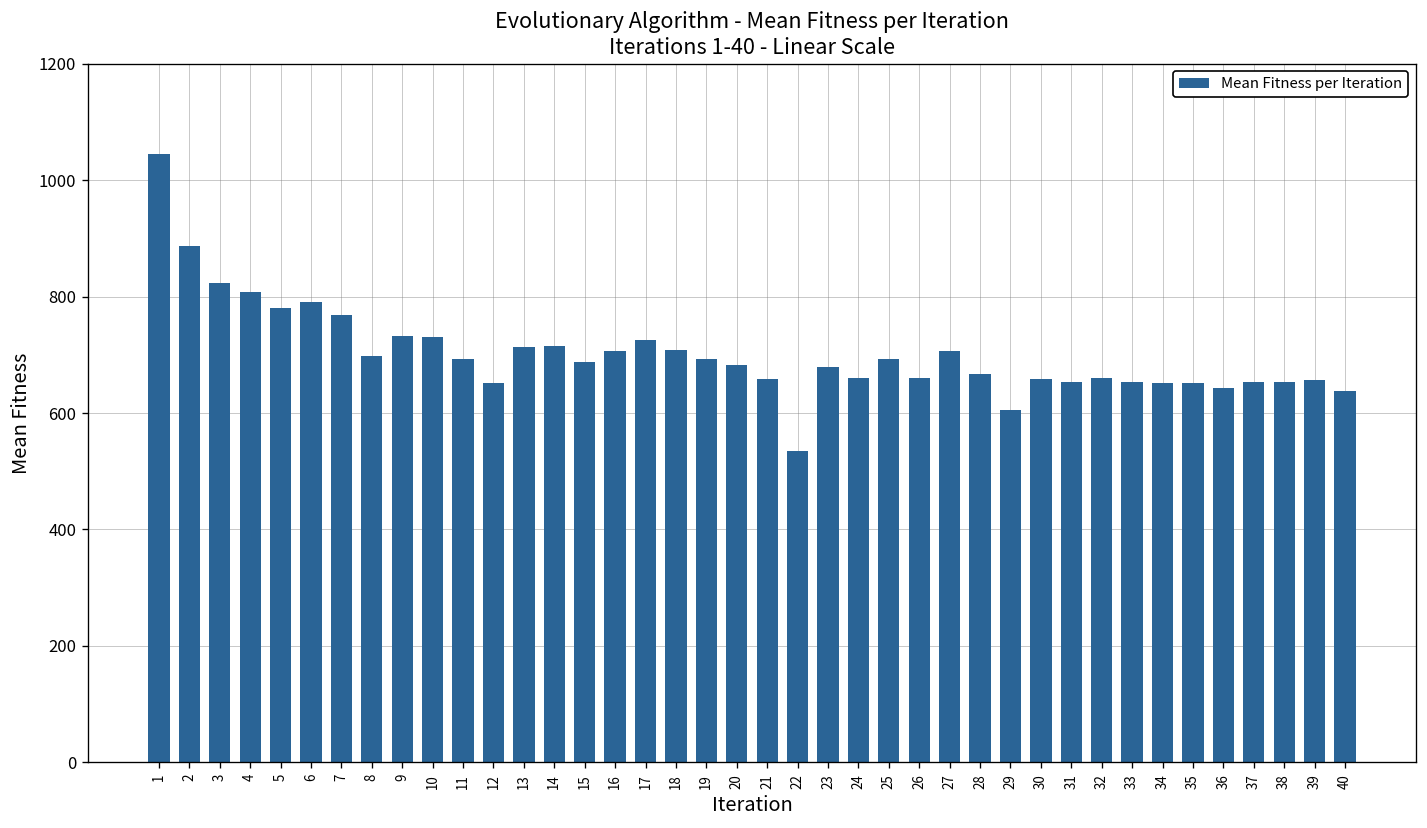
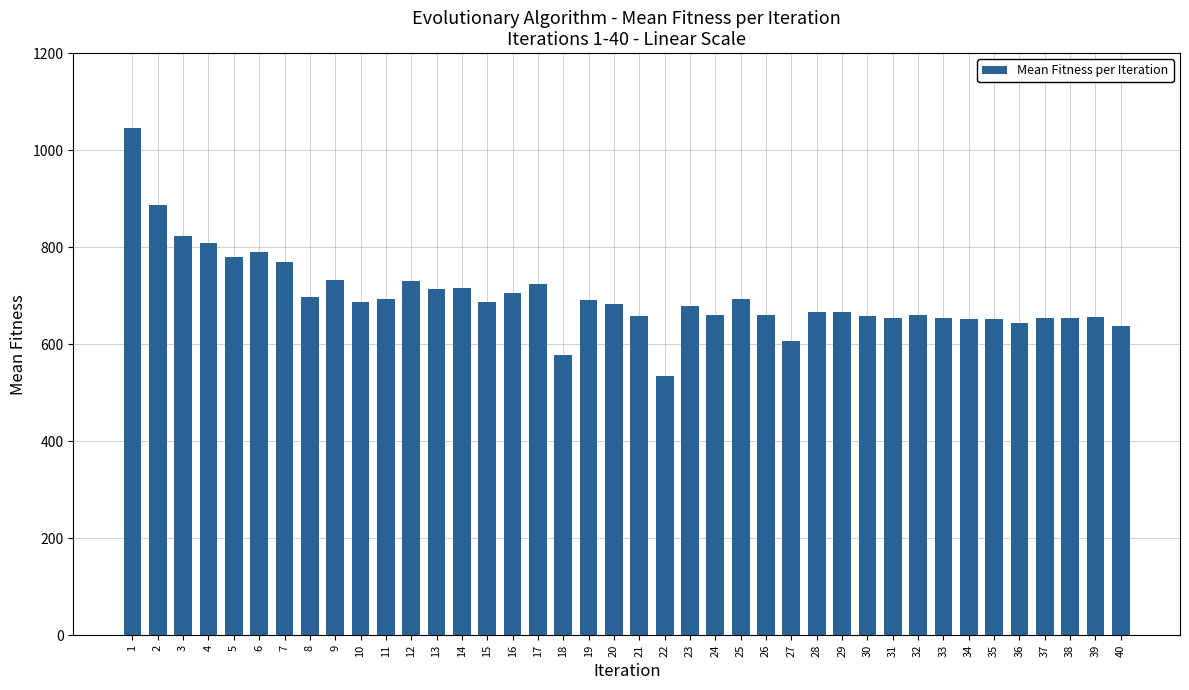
10: 730 -> 690
12: 650 -> 730
18: 710 -> 580
27: 710 -> 610
29: 610 -> 670
